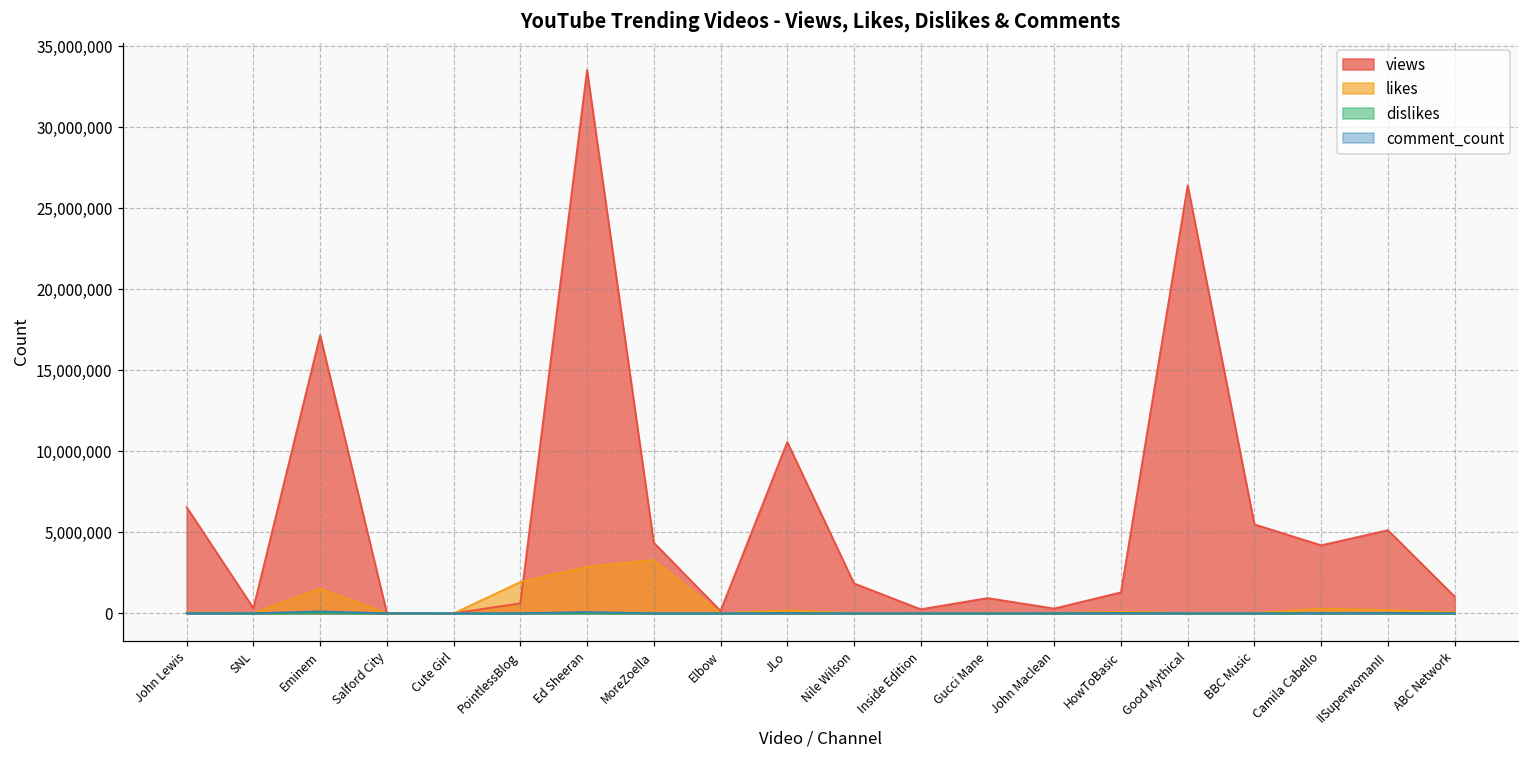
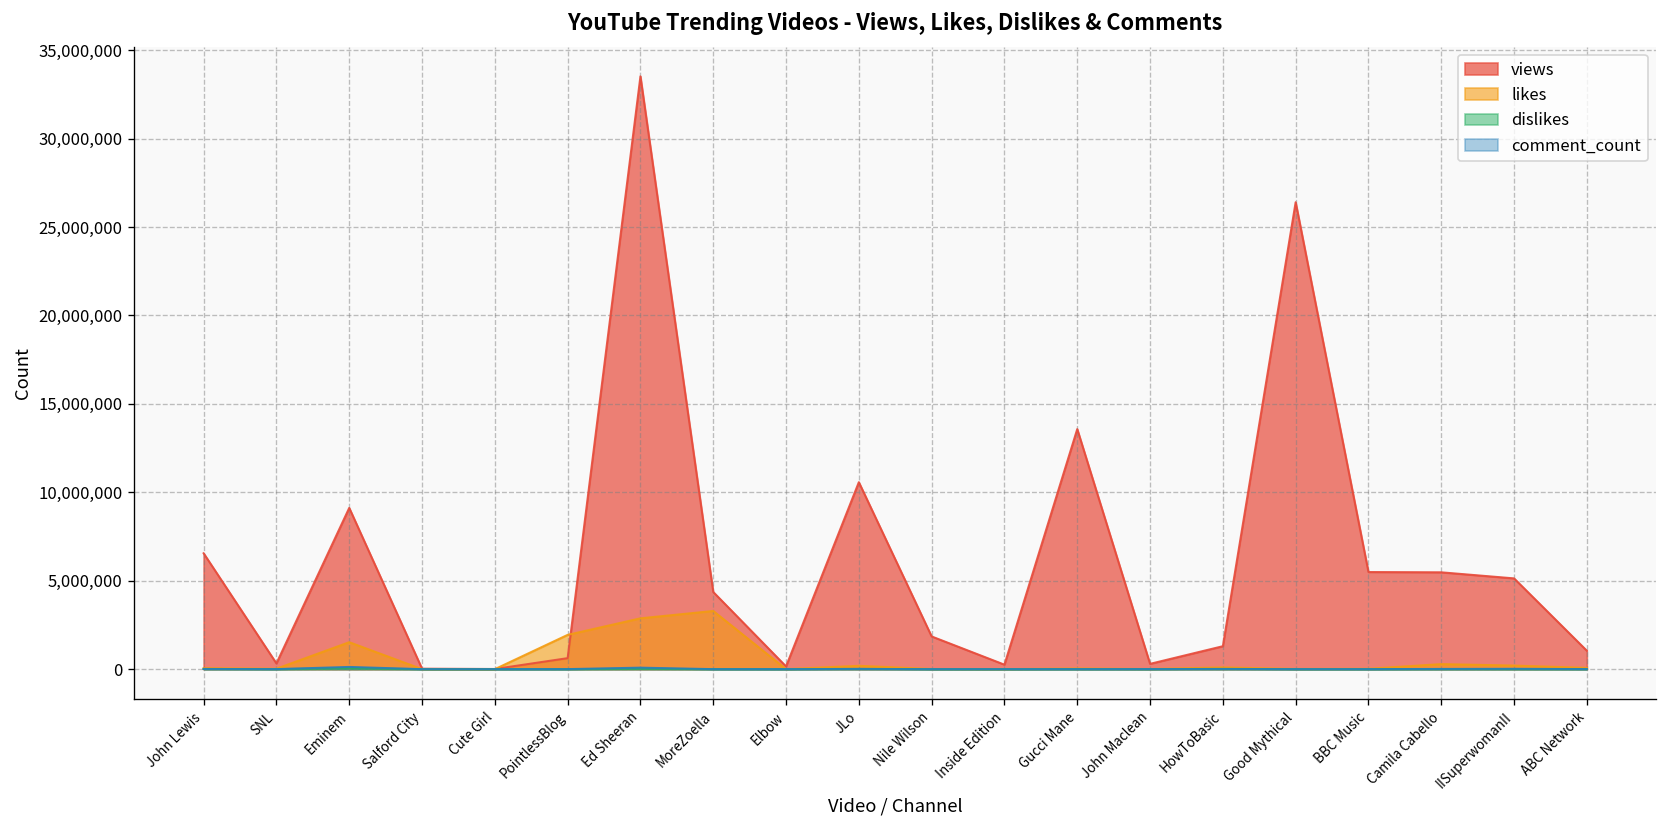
views, Eminem: 17,200,000 -> 9,100,000
views, Gucci Mane: 900,000 -> 13,600,000
views, Camila Cabello: 4,200,000 -> 5,500,000
